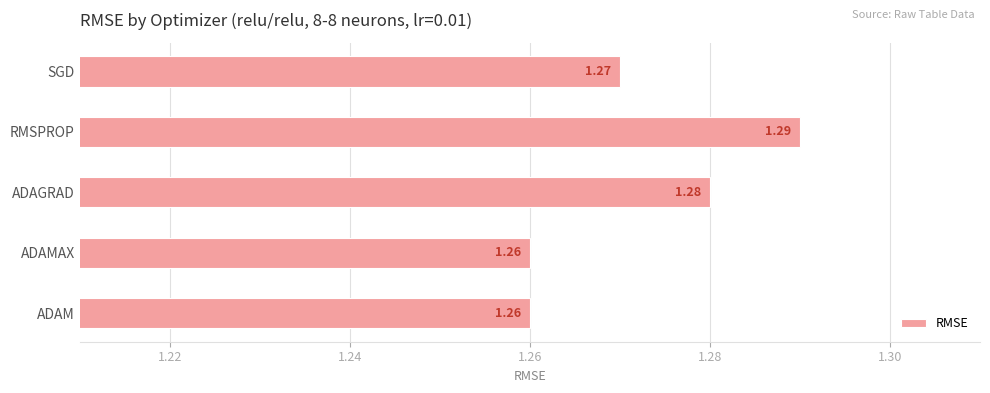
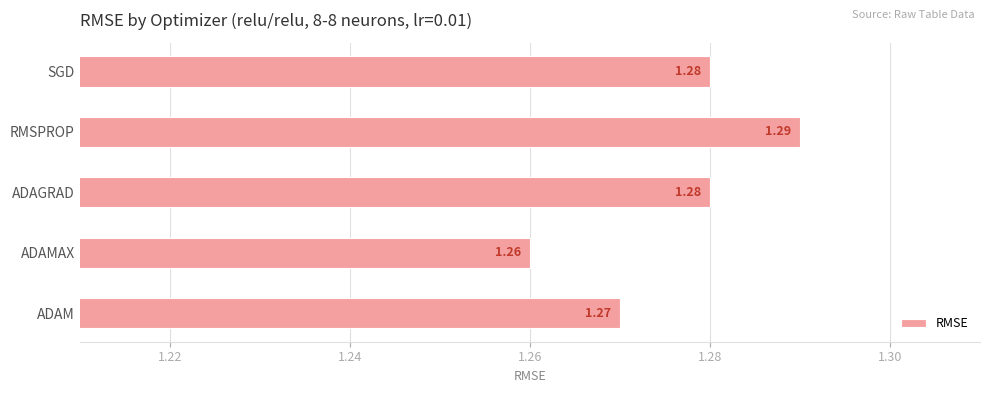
SGD: 1.27 -> 1.28
ADAM: 1.26 -> 1.27
